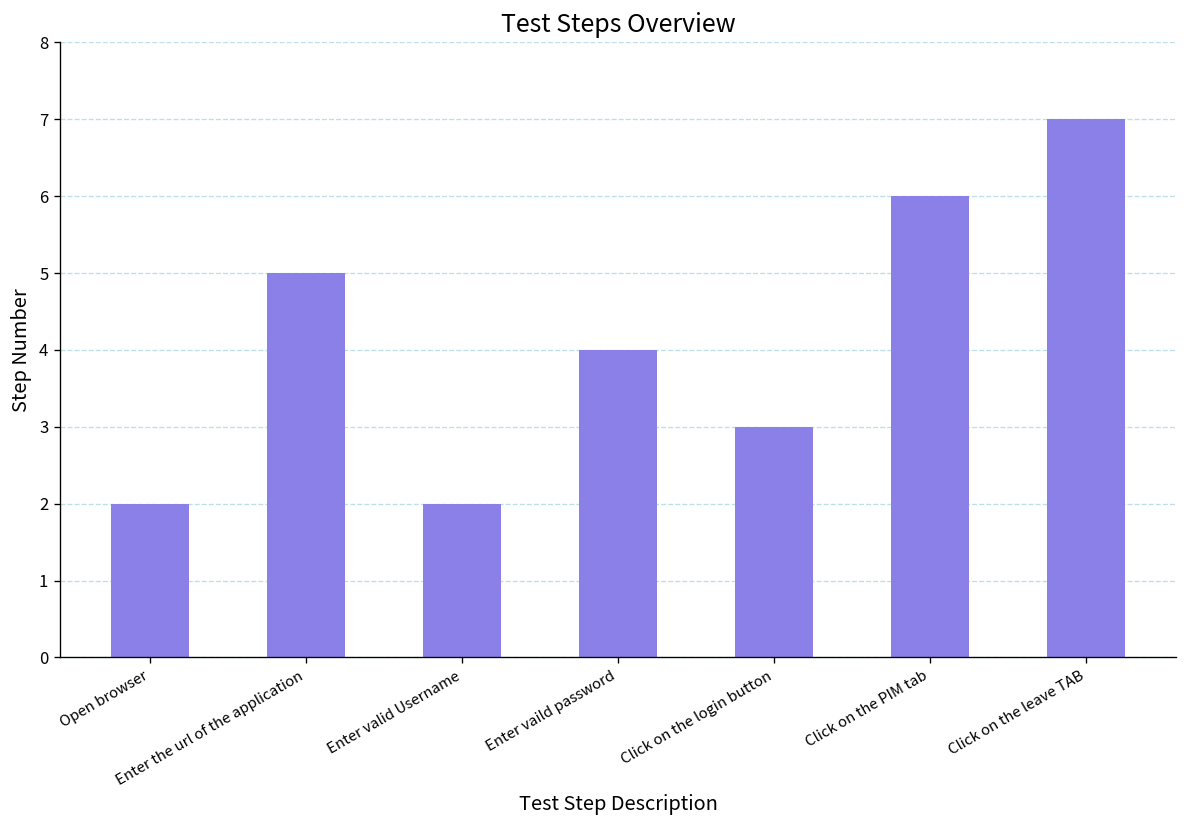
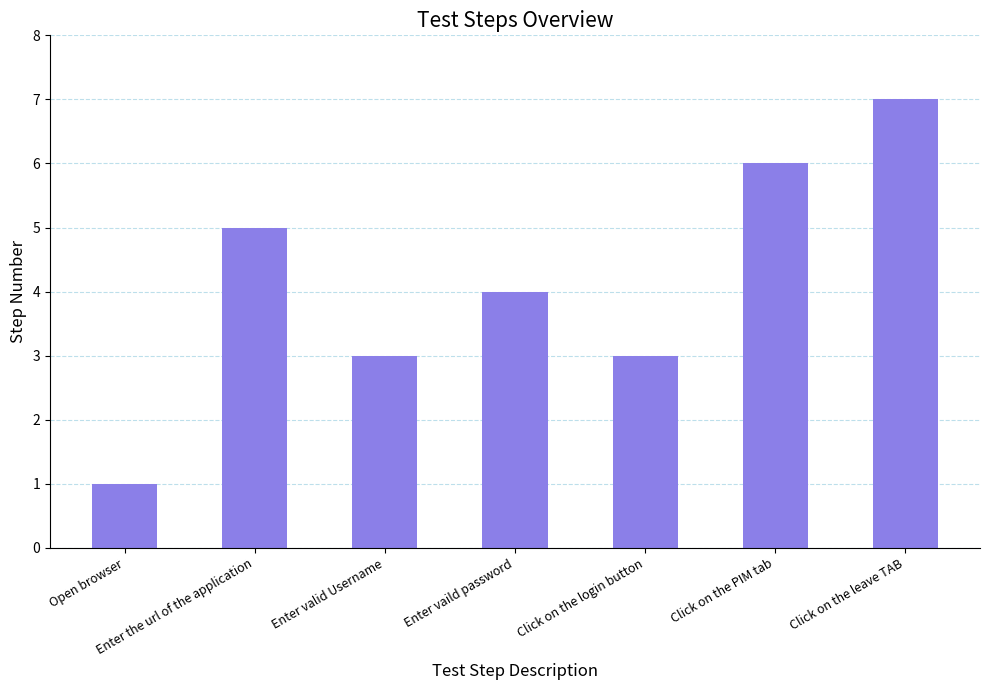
Open browser: 2 -> 1
Enter valid Username: 2 -> 3
